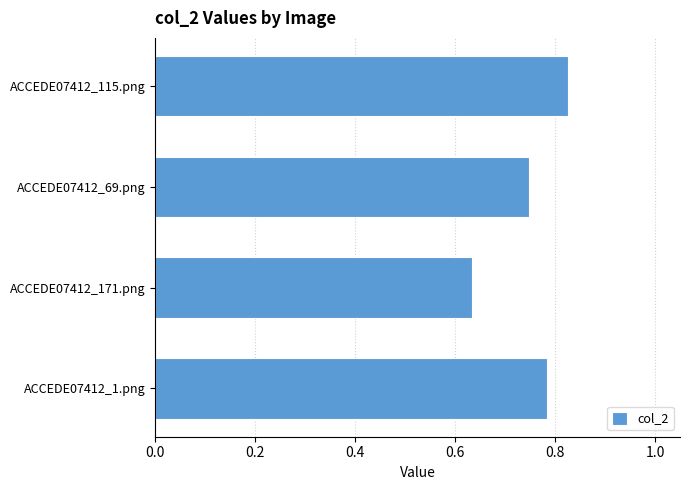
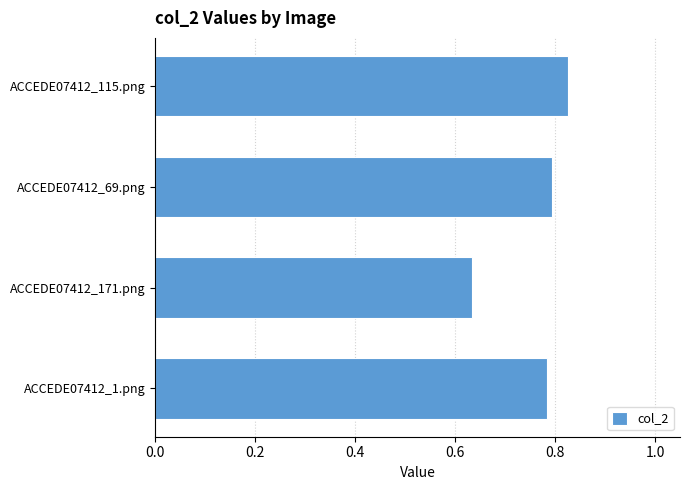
ACCEDE07412_69.png: 0.75 -> 0.79
